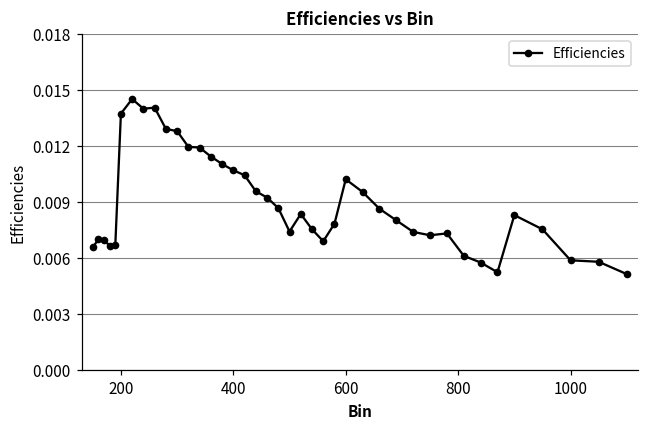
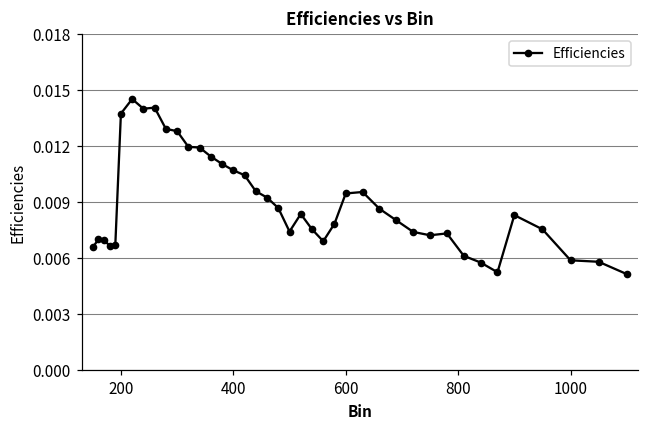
600: 0.0102 -> 0.0095
